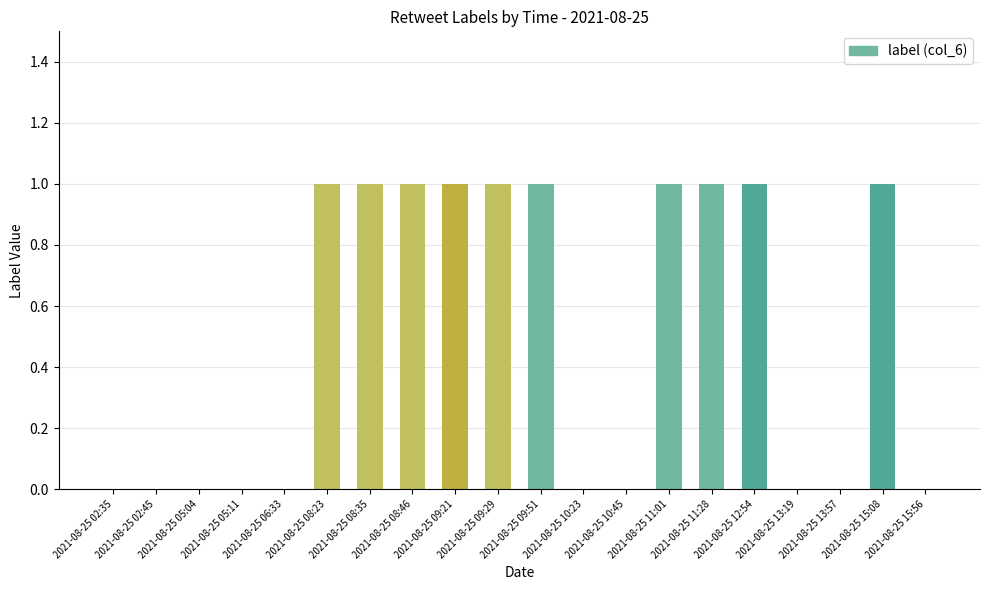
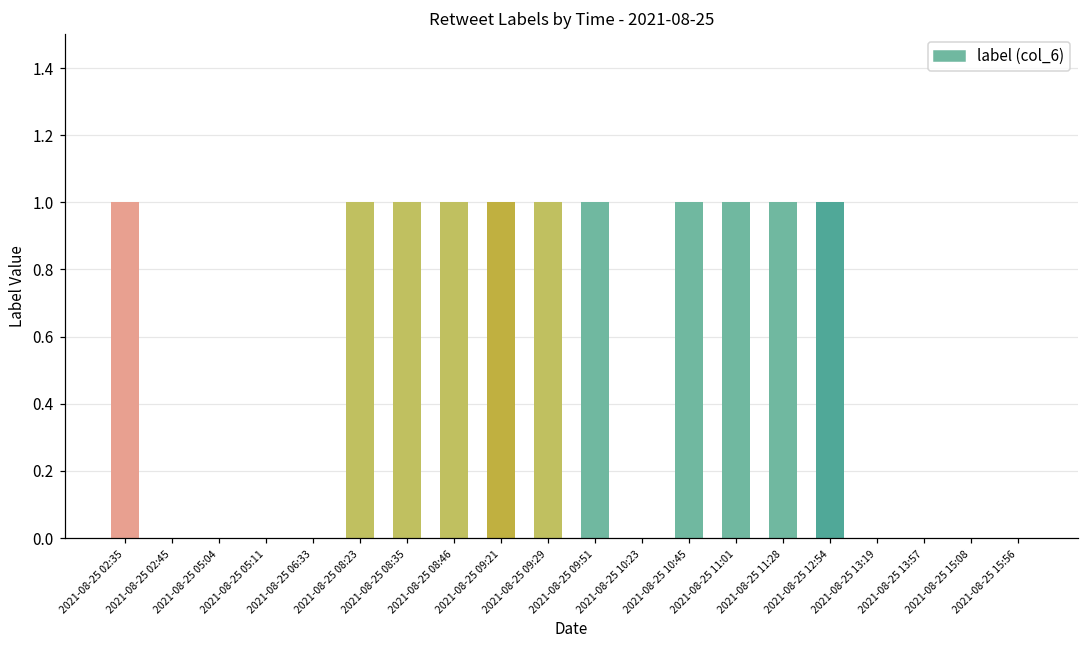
2021-08-25 02:35: 0 -> 1
2021-08-25 10:45: 0 -> 1
2021-08-25 15:08: 1 -> 0
